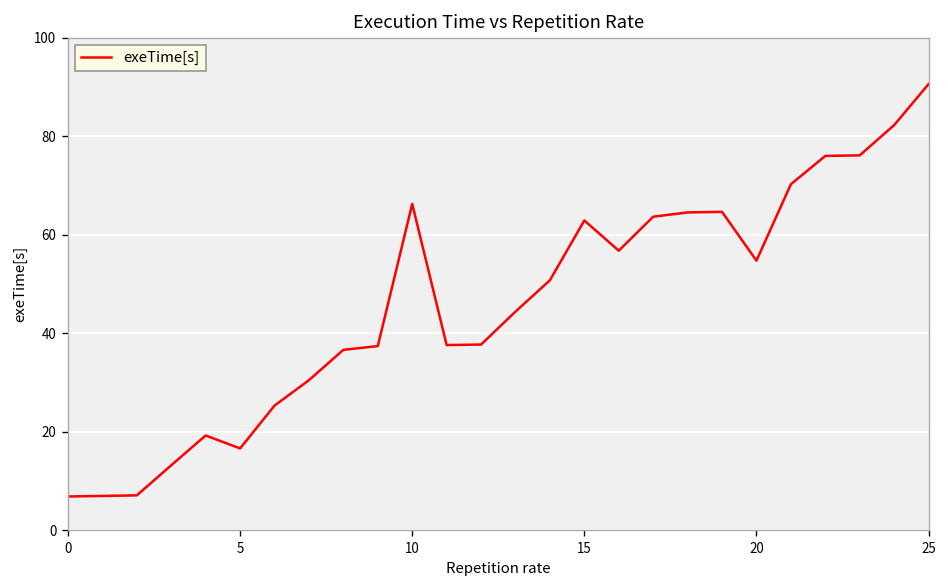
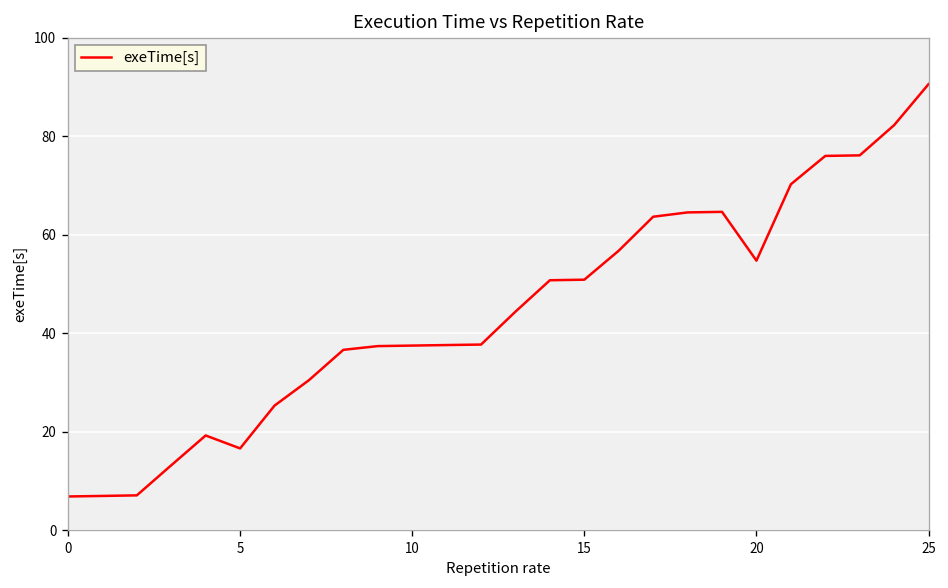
10: 66 -> 37
15: 63 -> 51
